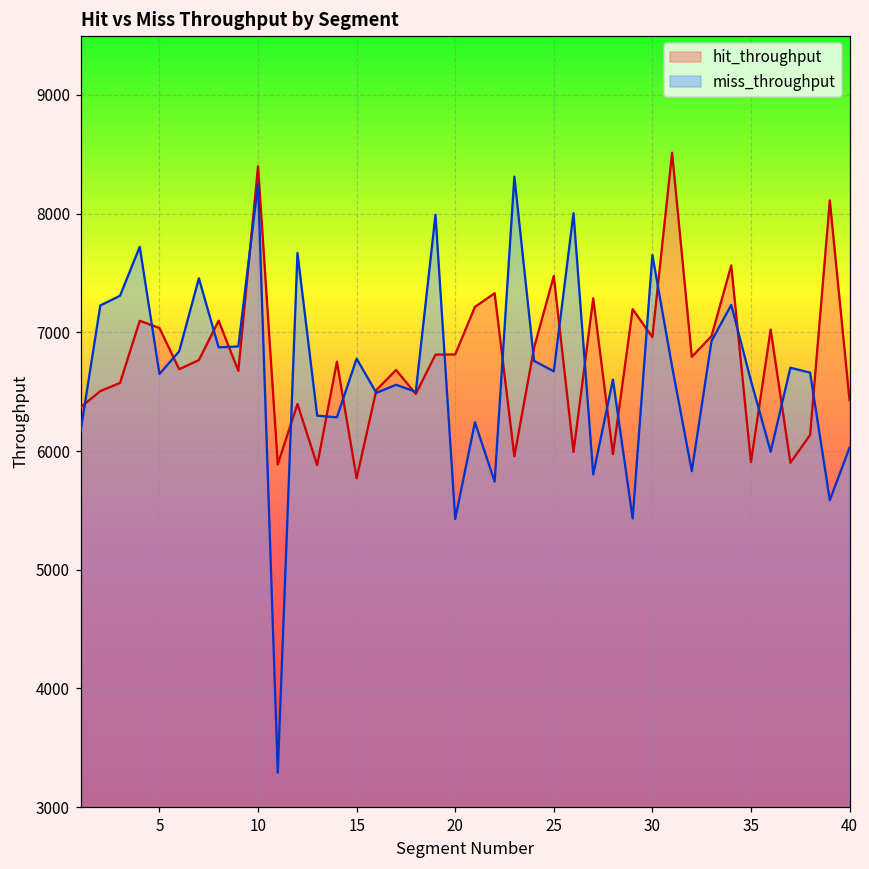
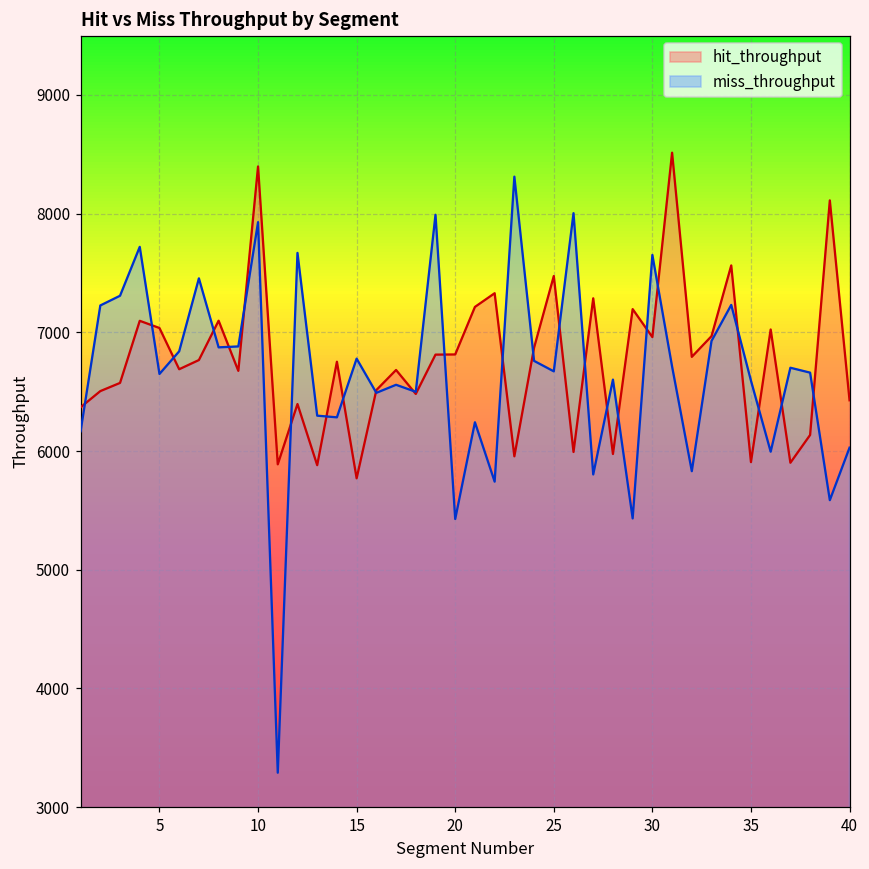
miss_throughput, 10: 8250 -> 7930
